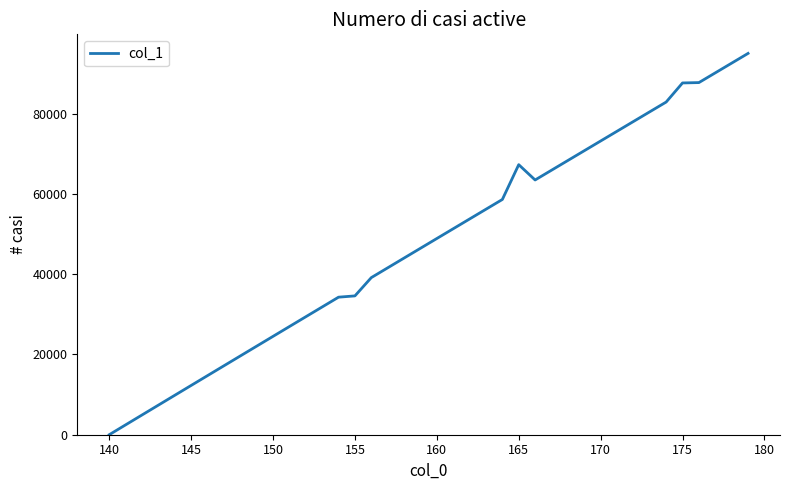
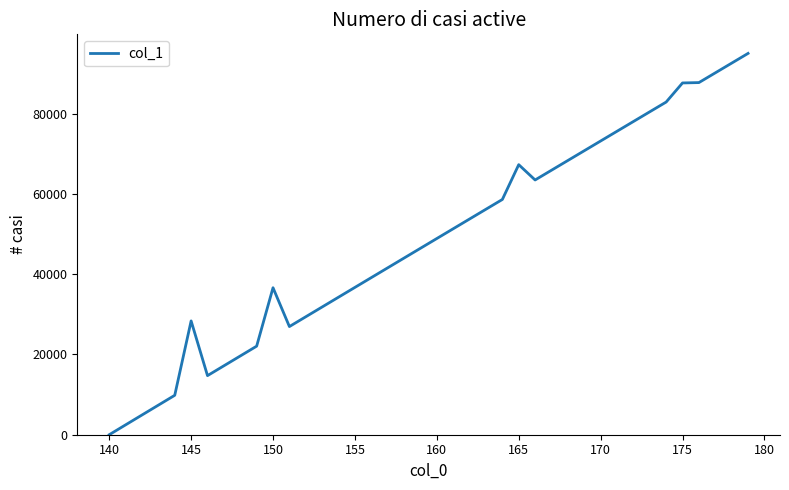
145: 12000 -> 28000
150: 25000 -> 37000
155: 35000 -> 37000
